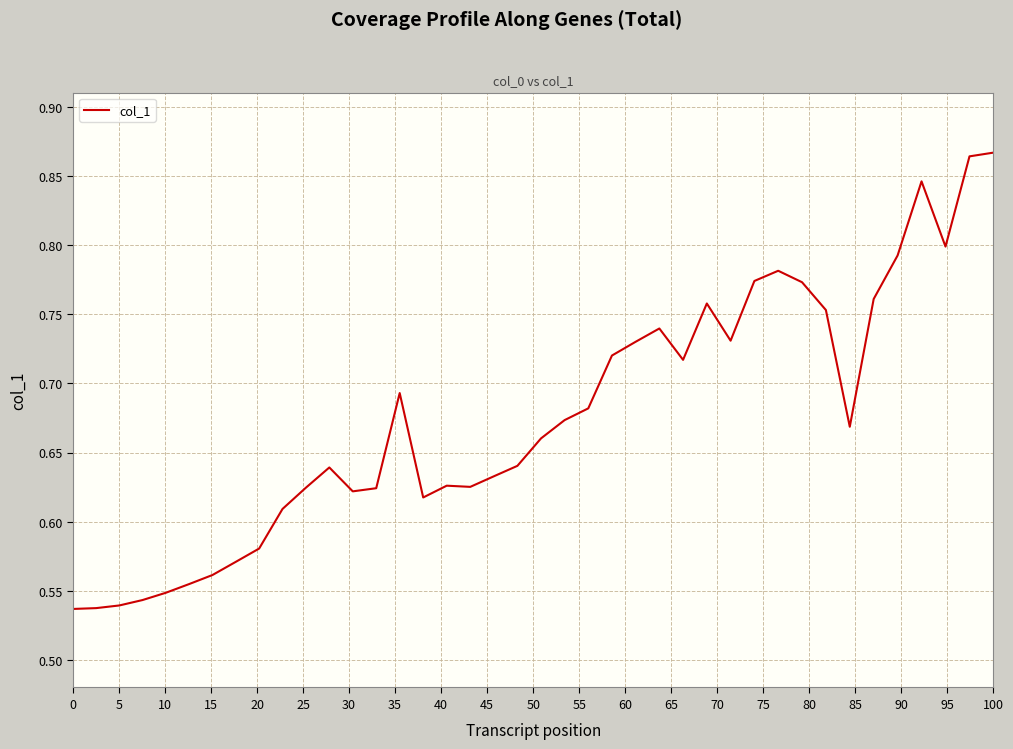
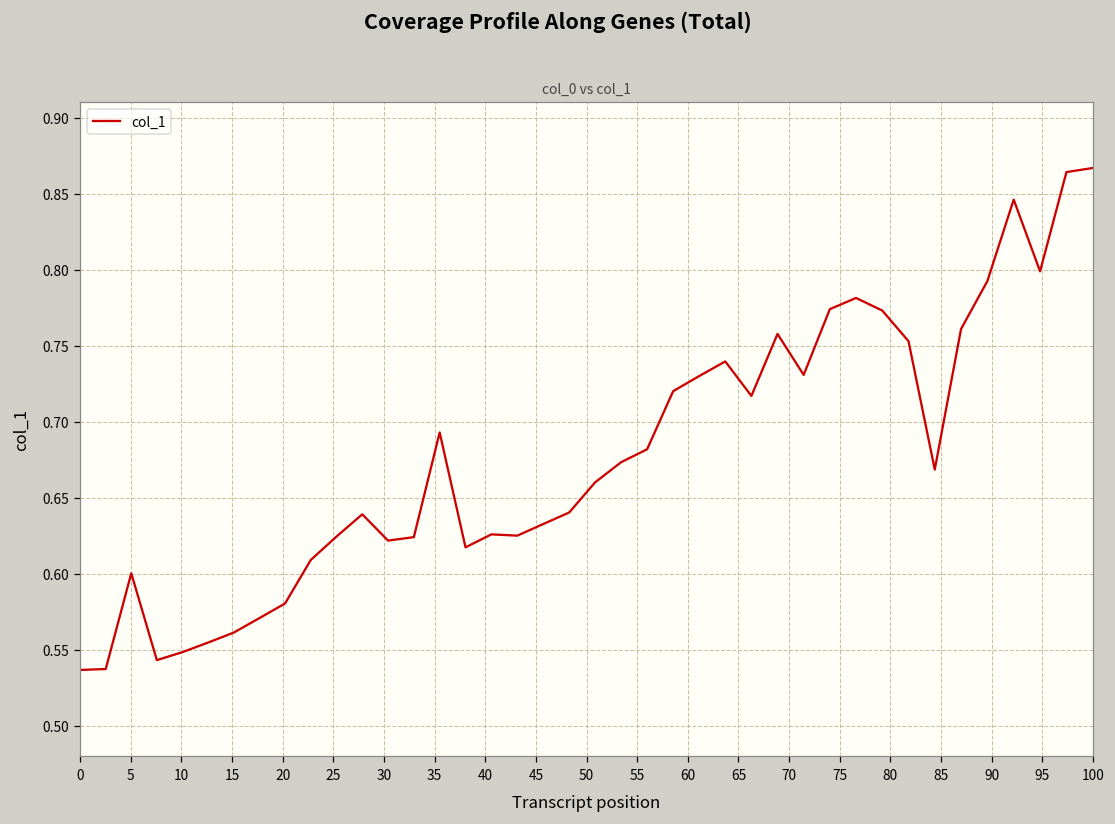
5: 0.539 -> 0.600
